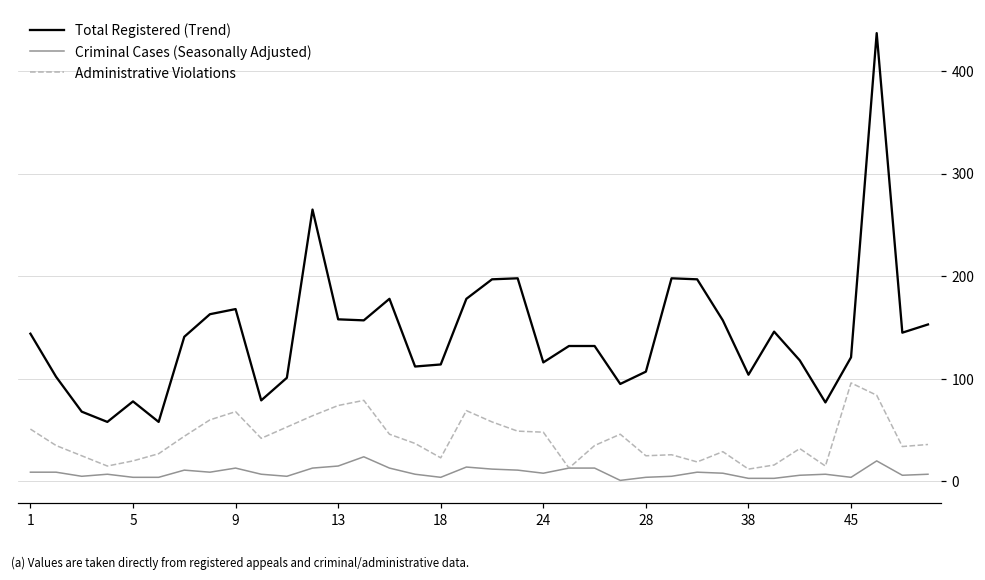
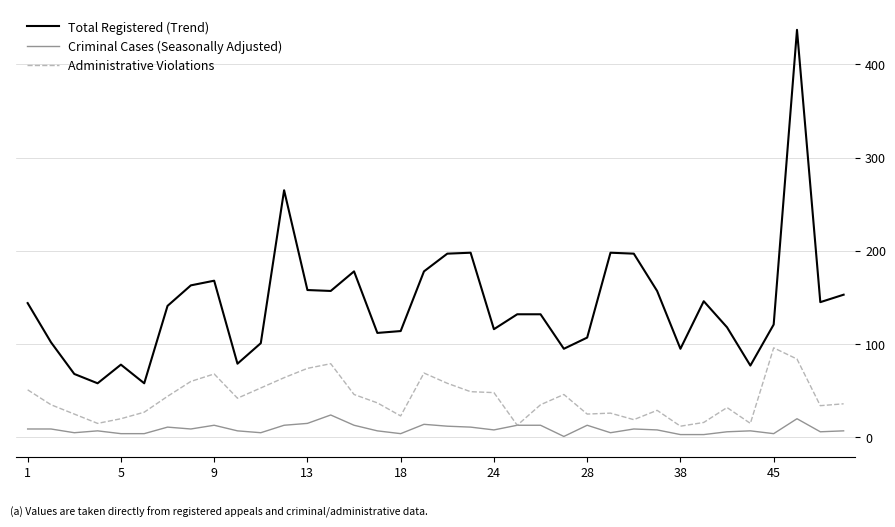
Criminal Cases (Seasonally Adjusted), 28: 0 -> 10
Total Registered (Trend), 38: 104 -> 95
